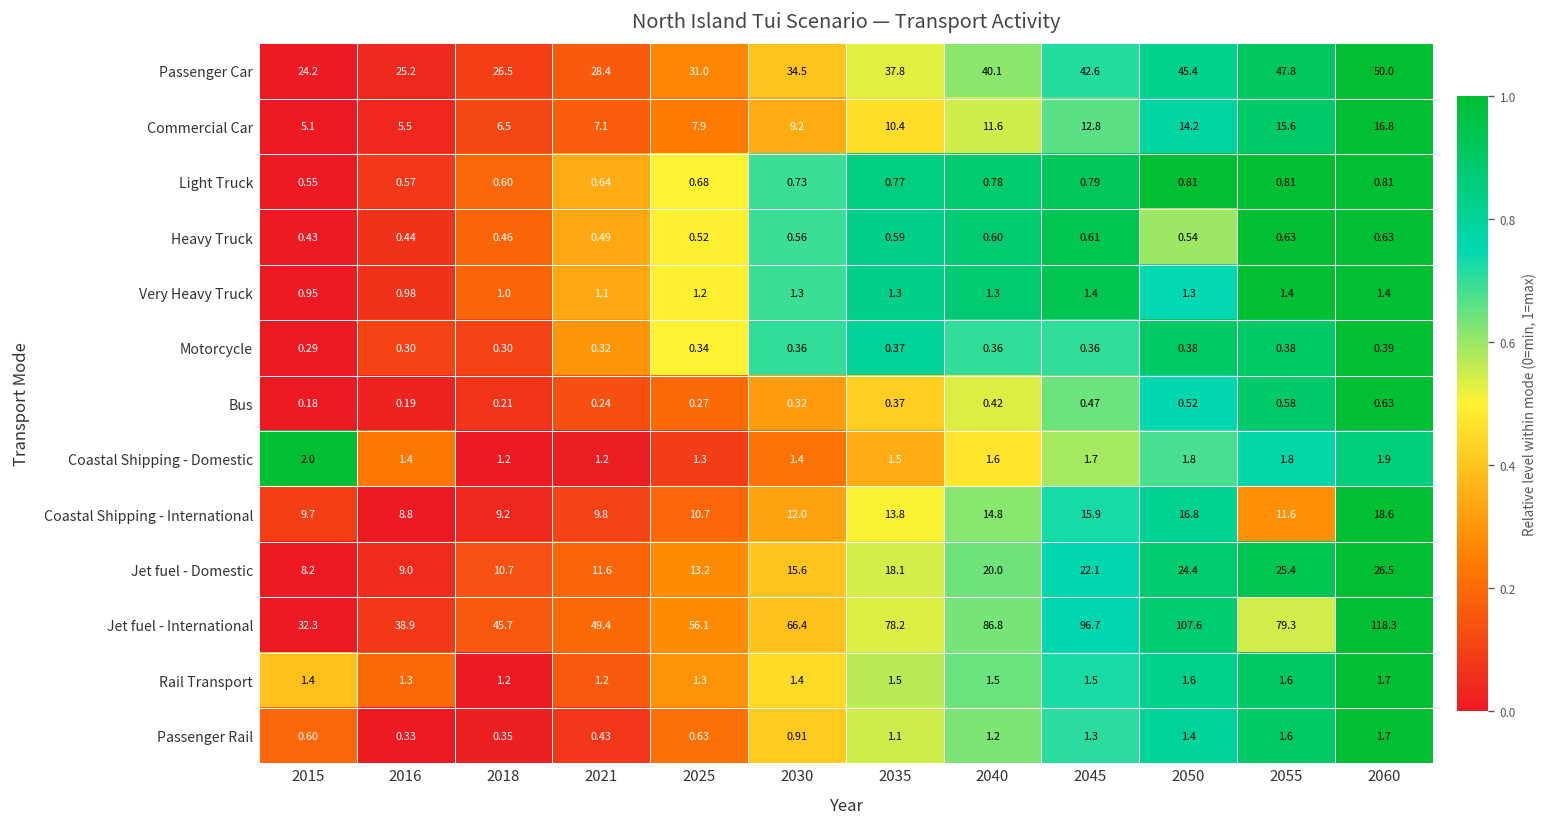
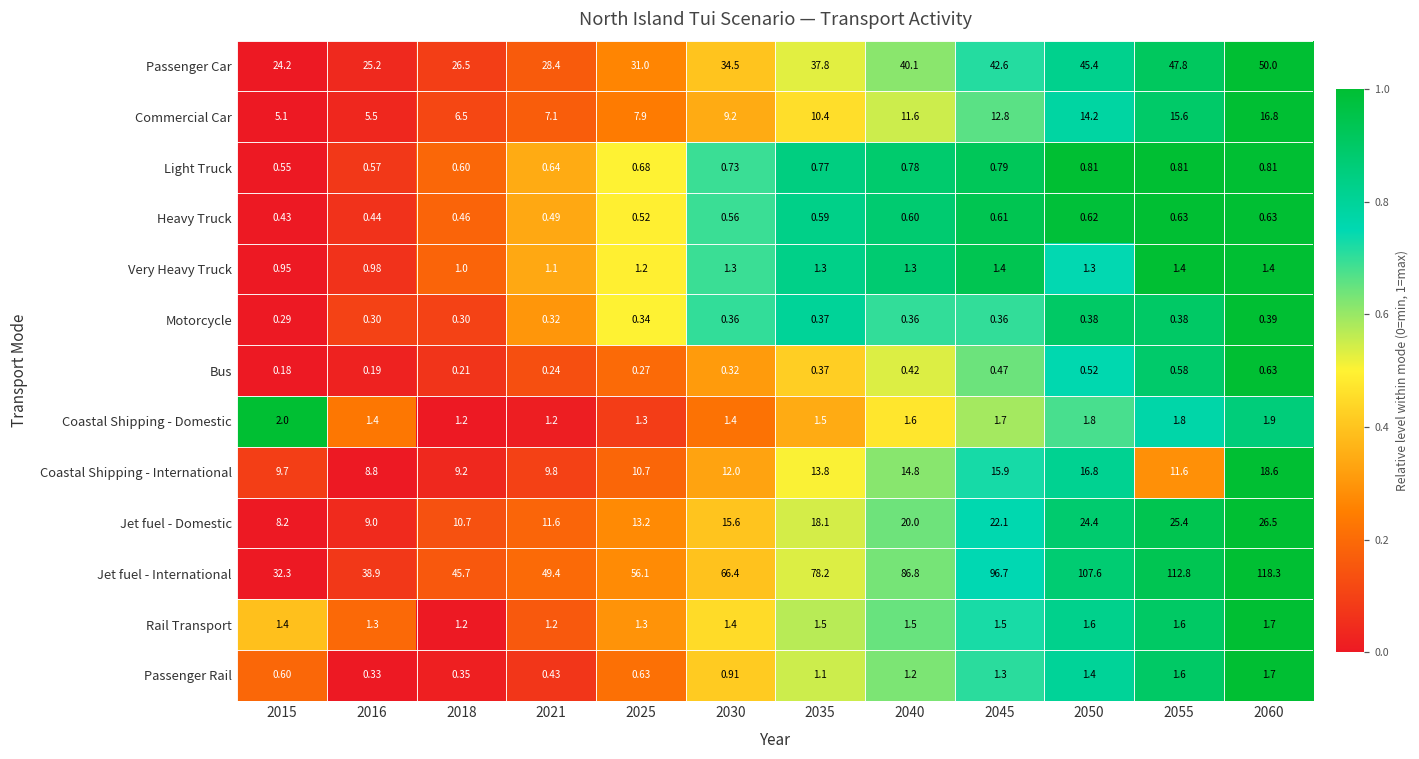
Heavy Truck, 2050: 0.54 -> 0.62
Jet fuel - International, 2055: 79.3 -> 112.8
